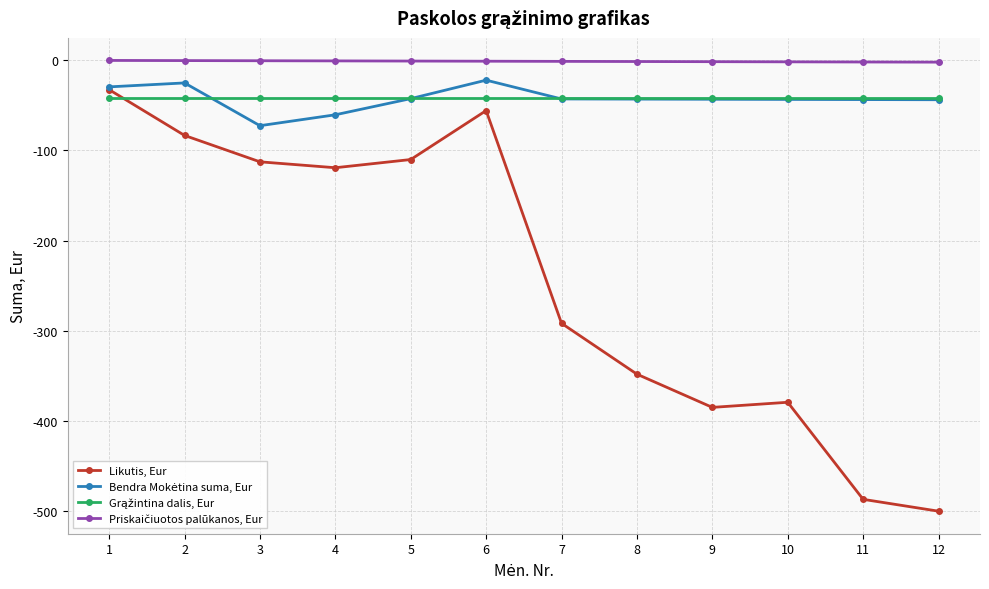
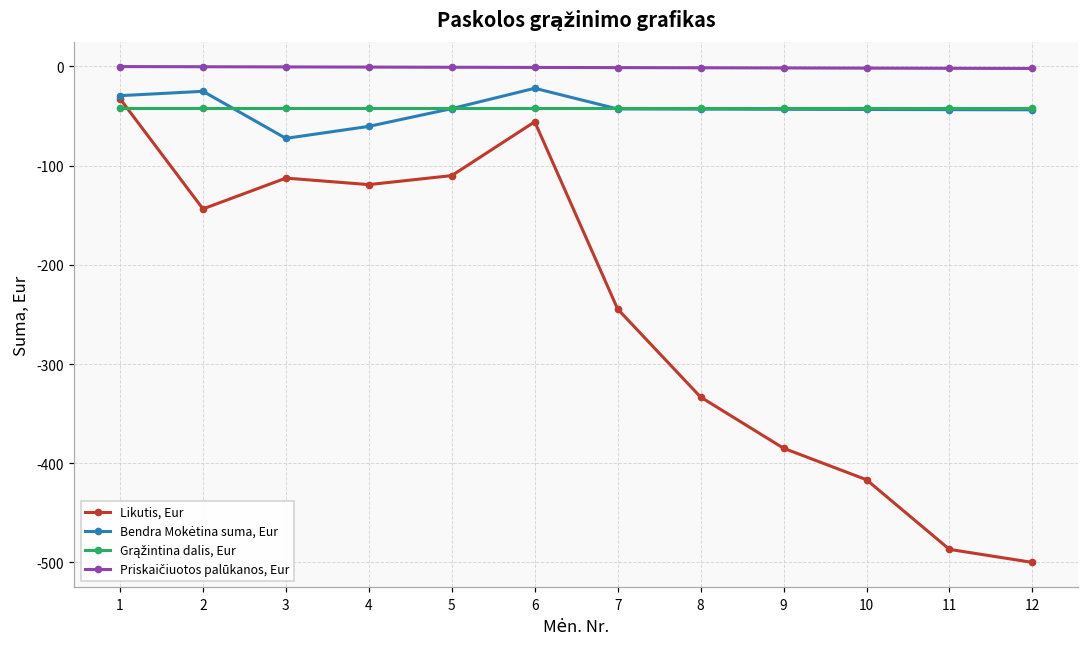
Likutis, Eur, 2: -80 -> -140
Likutis, Eur, 7: -290 -> -240
Likutis, Eur, 8: -350 -> -330
Likutis, Eur, 10: -380 -> -420
